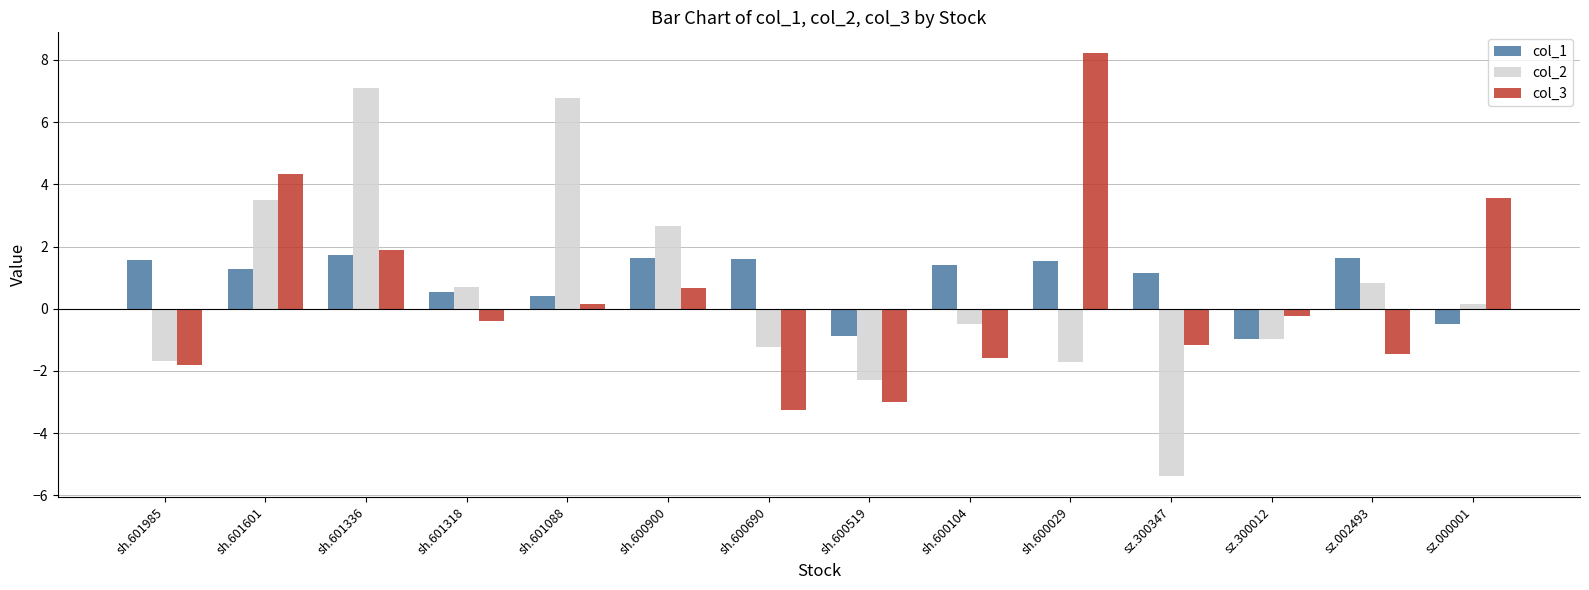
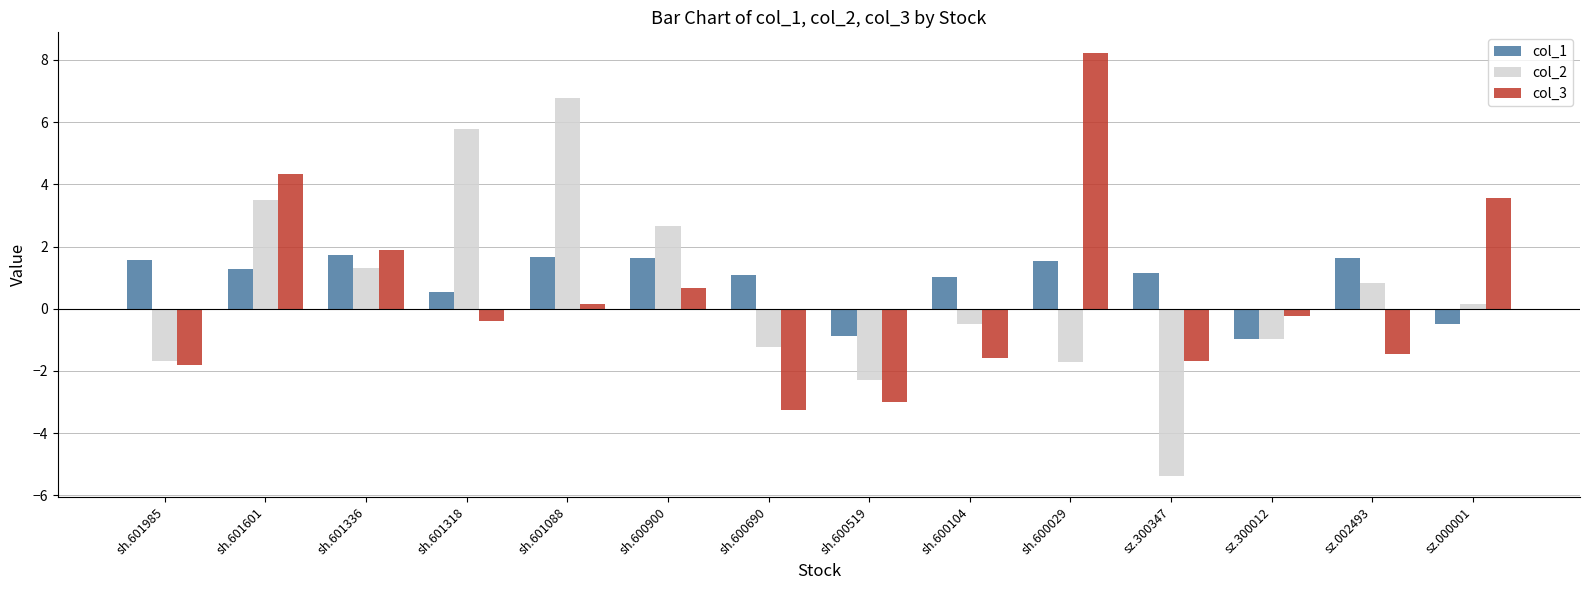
col_2, sh.601336: 7.1 -> 1.3
col_2, sh.601318: 0.7 -> 5.8
col_1, sh.601088: 0.4 -> 1.7
col_1, sh.600690: 1.6 -> 1.1
col_1, sh.600104: 1.4 -> 1.0
col_3, sz.300347: -1.2 -> -1.7
